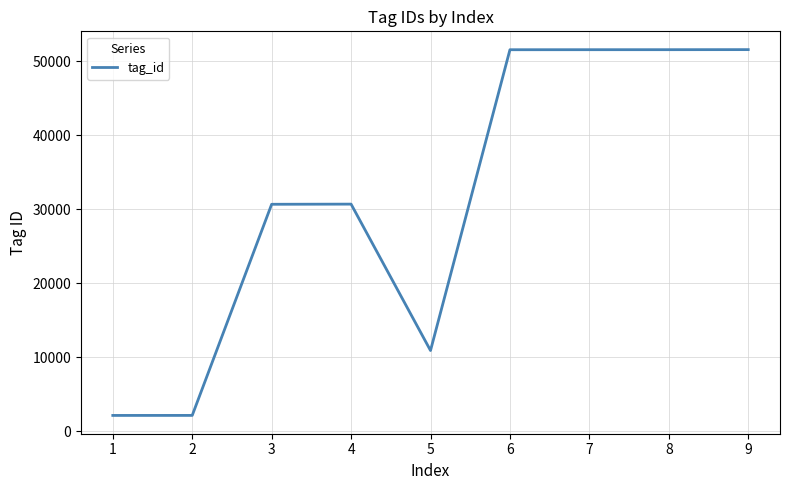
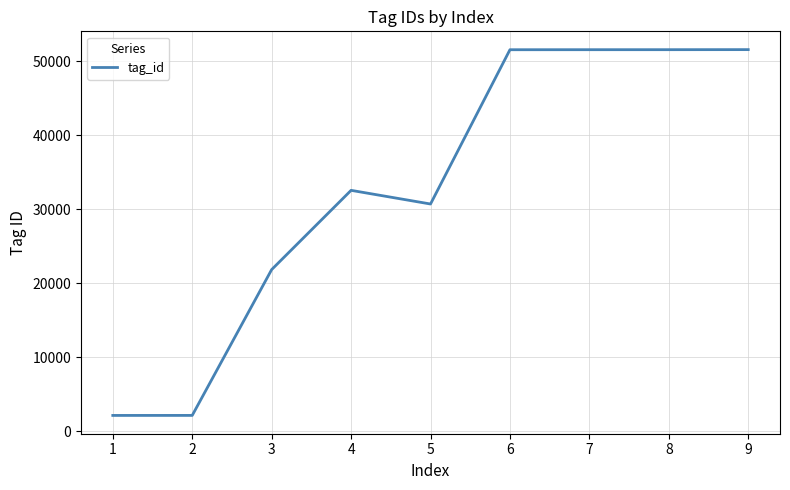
3: 31000 -> 22000
4: 31000 -> 33000
5: 11000 -> 31000
